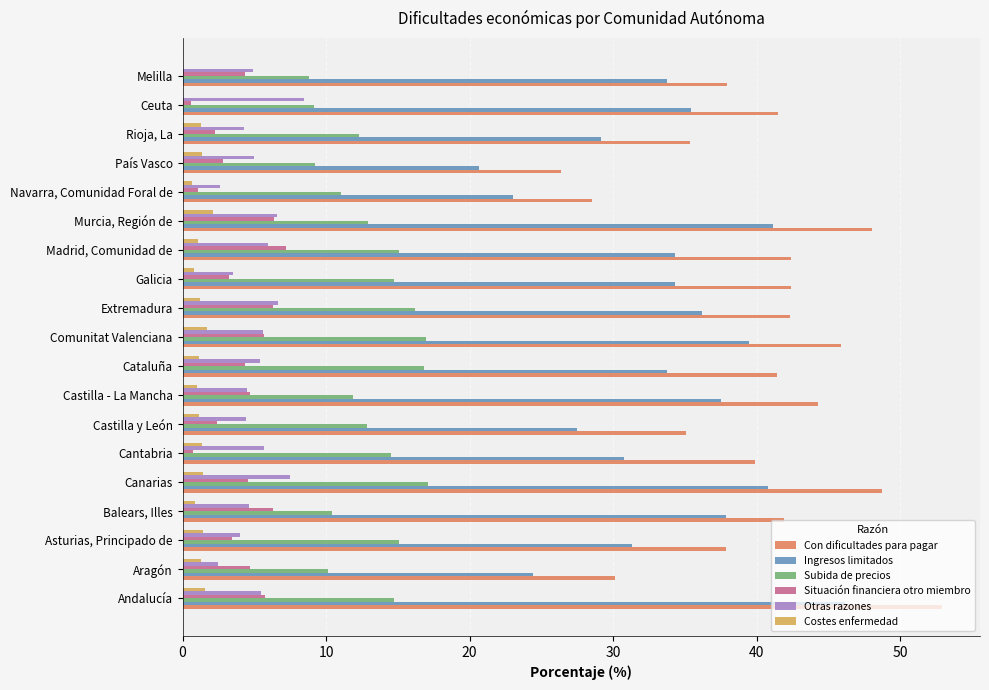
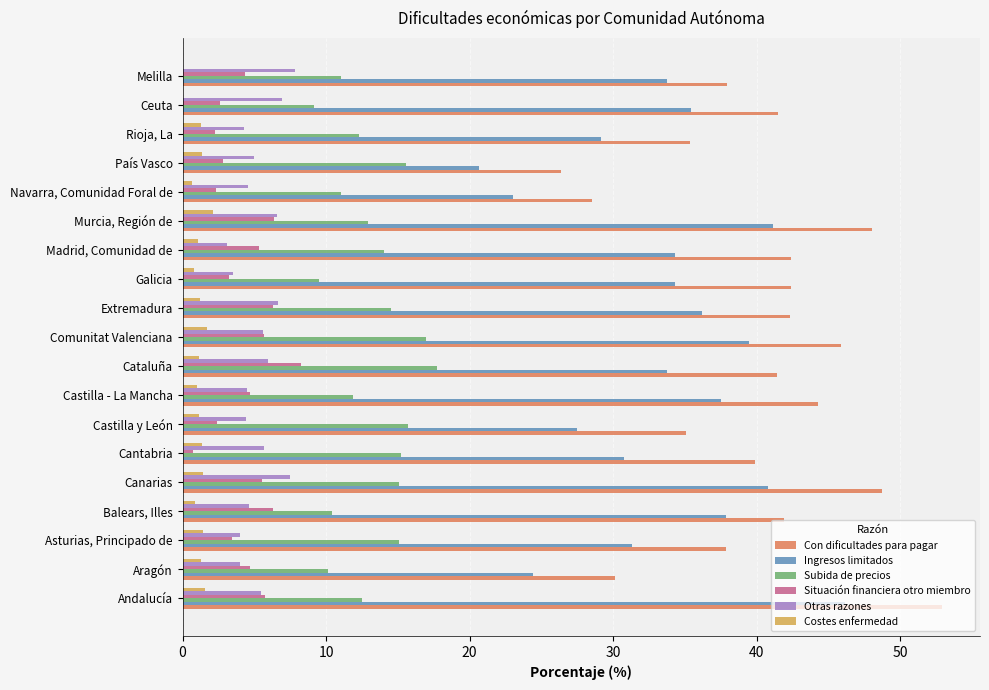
Otras razones, Melilla: 4.9 -> 7.8
Subida de precios, Melilla: 8.8 -> 11.0
Otras razones, Ceuta: 8.5 -> 6.9
Situación financiera otro miembro, Ceuta: 0.6 -> 2.6
Subida de precios, País Vasco: 9.2 -> 15.6
Otras razones, Navarra, Comunidad Foral de: 2.6 -> 4.5
Situación financiera otro miembro, Navarra, Comunidad Foral de: 1.1 -> 2.3
Otras razones, Madrid, Comunidad de: 5.9 -> 3.1
Situación financiera otro miembro, Madrid, Comunidad de: 7.2 -> 5.3
Subida de precios, Madrid, Comunidad de: 15.1 -> 14.0
Subida de precios, Galicia: 14.7 -> 9.5
Subida de precios, Extremadura: 16.2 -> 14.6
Otras razones, Cataluña: 5.4 -> 6.0
Situación financiera otro miembro, Cataluña: 4.3 -> 8.3
Subida de precios, Cataluña: 16.8 -> 17.8
Subida de precios, Castilla y León: 12.8 -> 15.7
Subida de precios, Cantabria: 14.5 -> 15.2
Situación financiera otro miembro, Canarias: 4.6 -> 5.5
Subida de precios, Canarias: 17.1 -> 15.1
Otras razones, Aragón: 2.5 -> 4.0
Subida de precios, Andalucía: 14.8 -> 12.5
